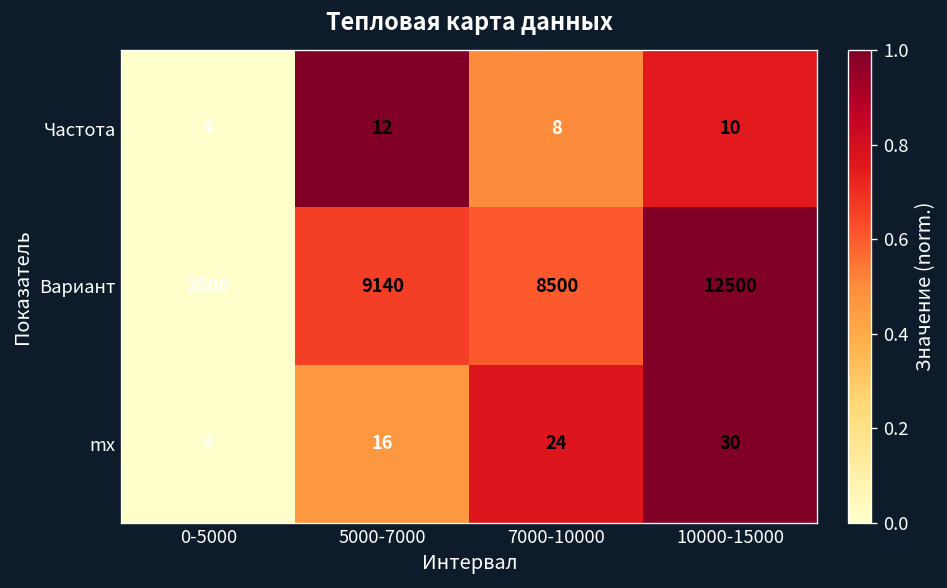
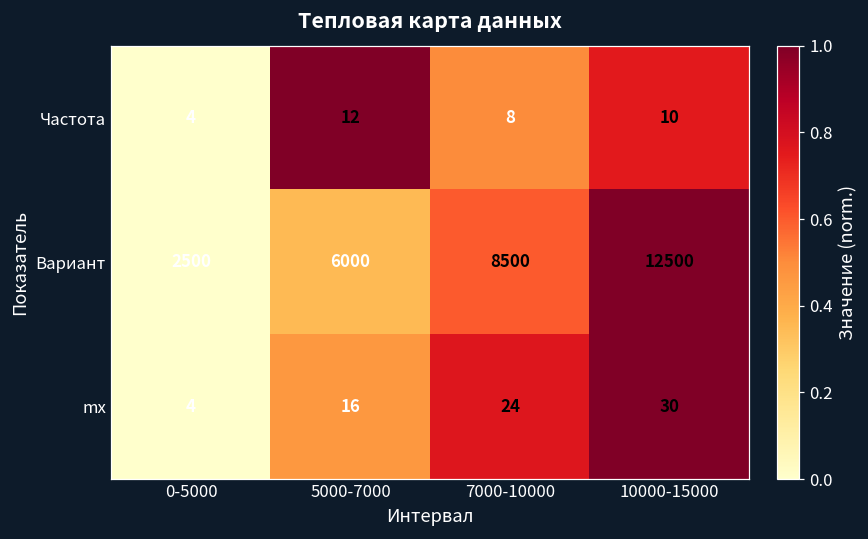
Вариант, 5000-7000: 9140 -> 6000
